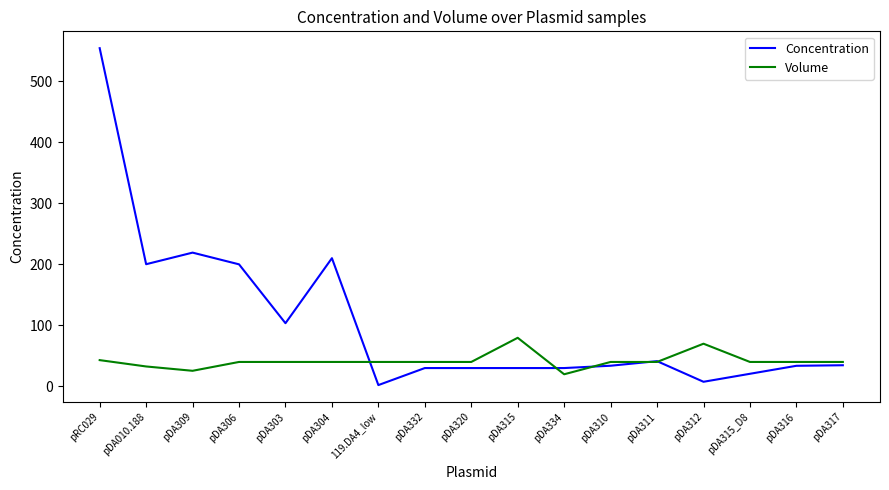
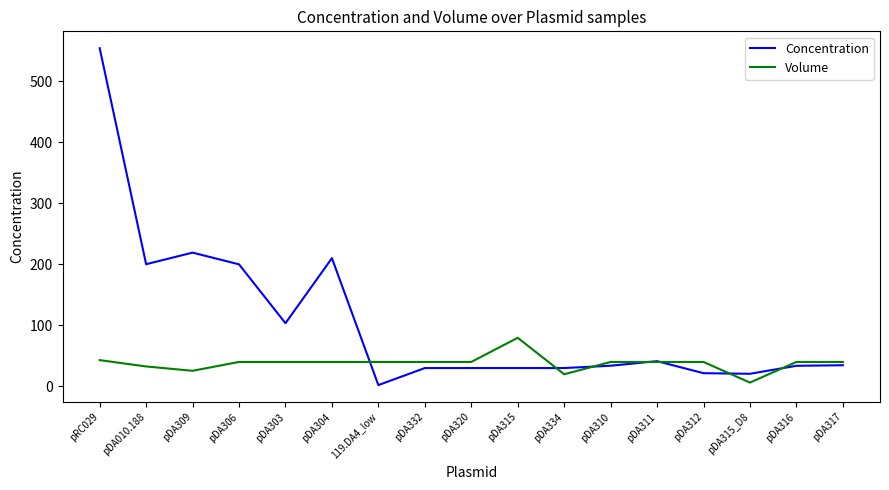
Concentration, pDA312: 10 -> 20
Volume, pDA312: 70 -> 40
Volume, pDA315_D8: 40 -> 10
